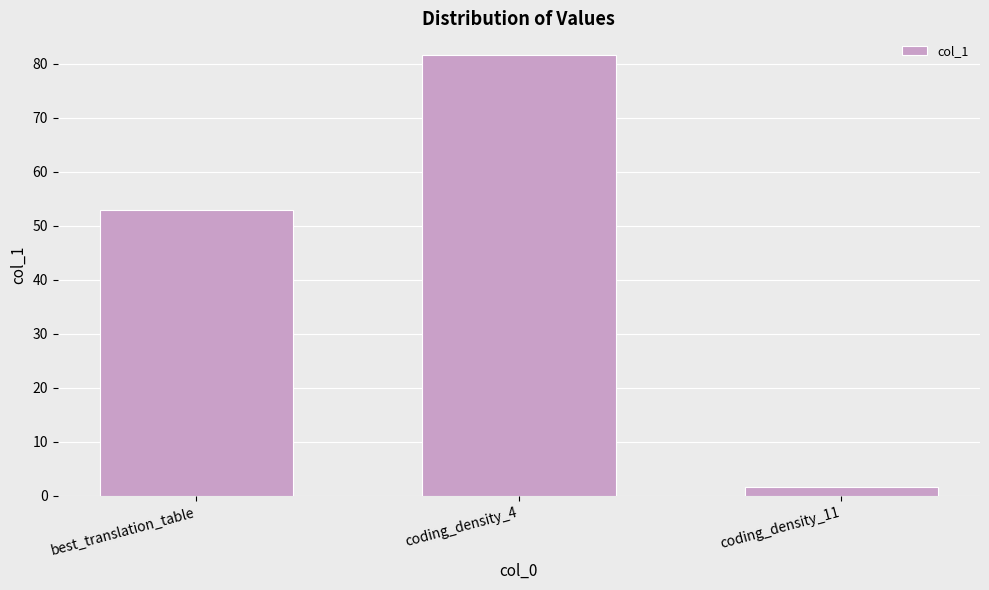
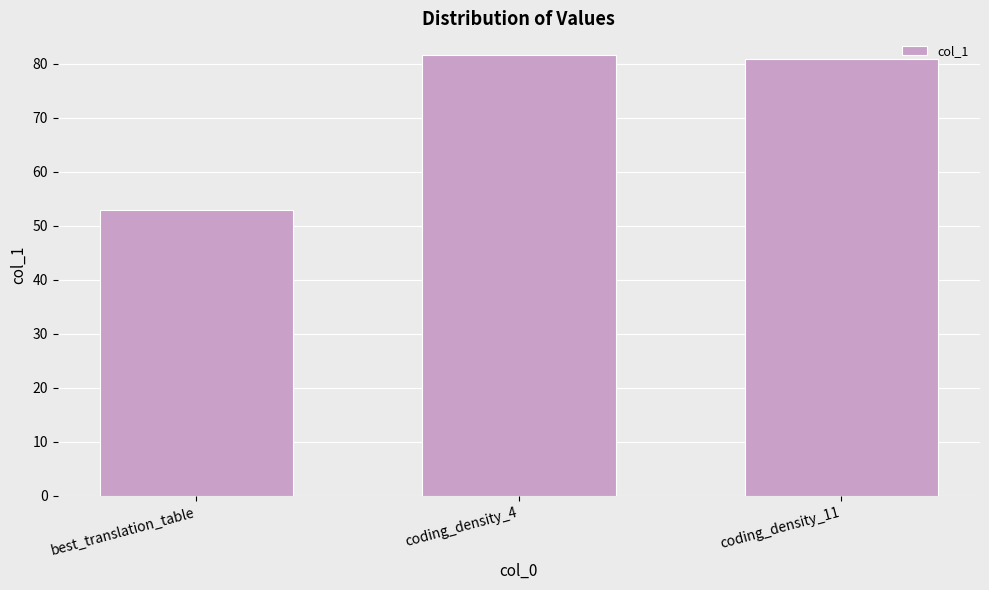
coding_density_11: 2 -> 81
